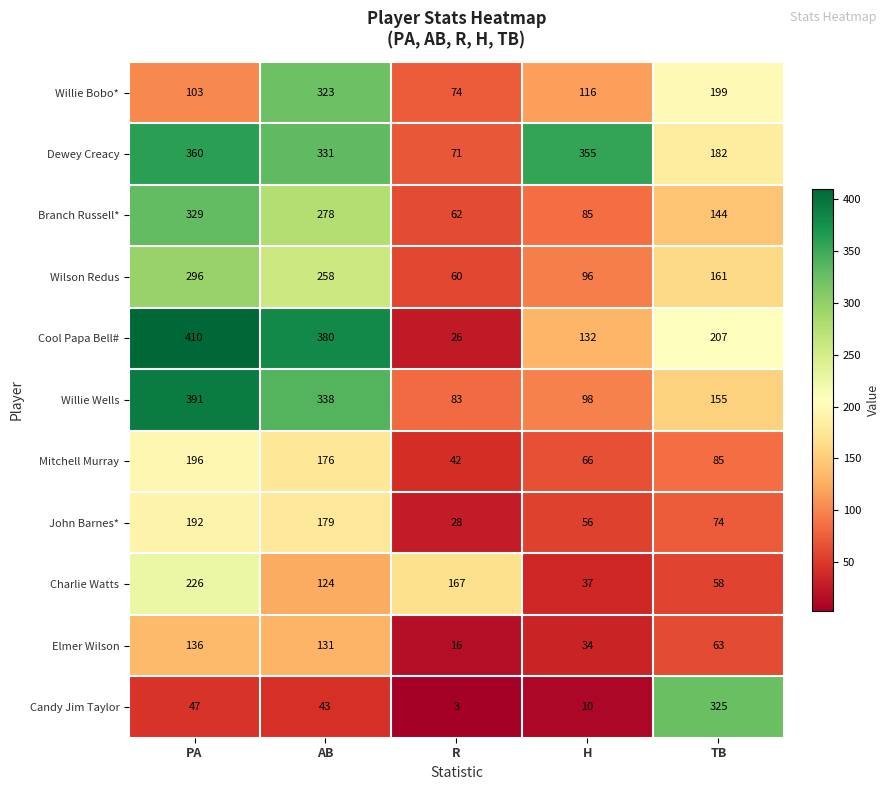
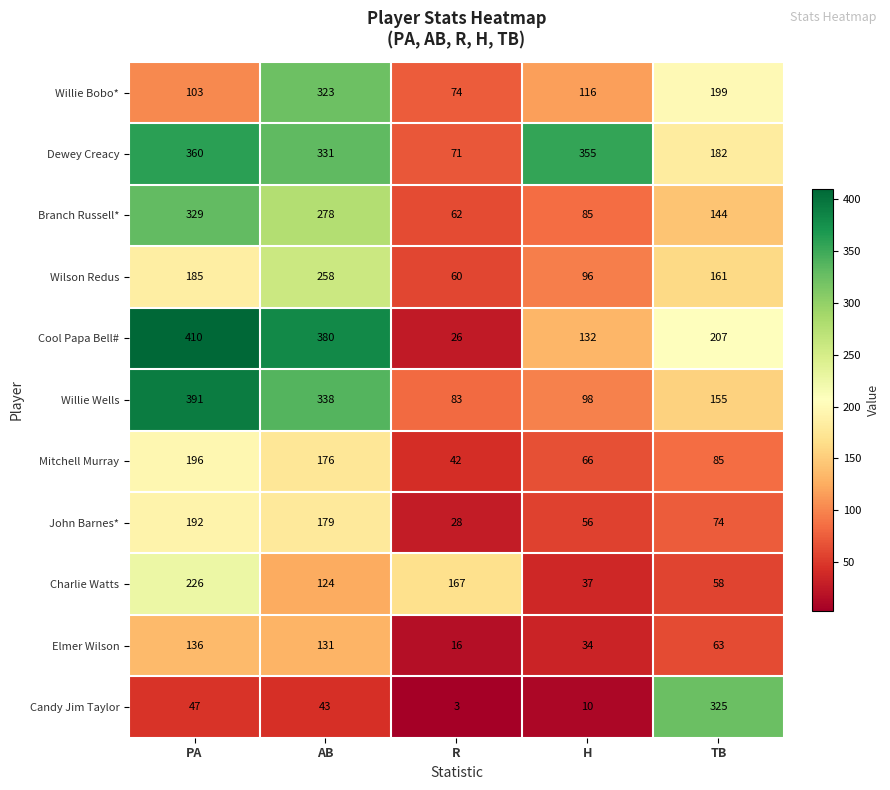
Wilson Redus, PA: 296 -> 185
